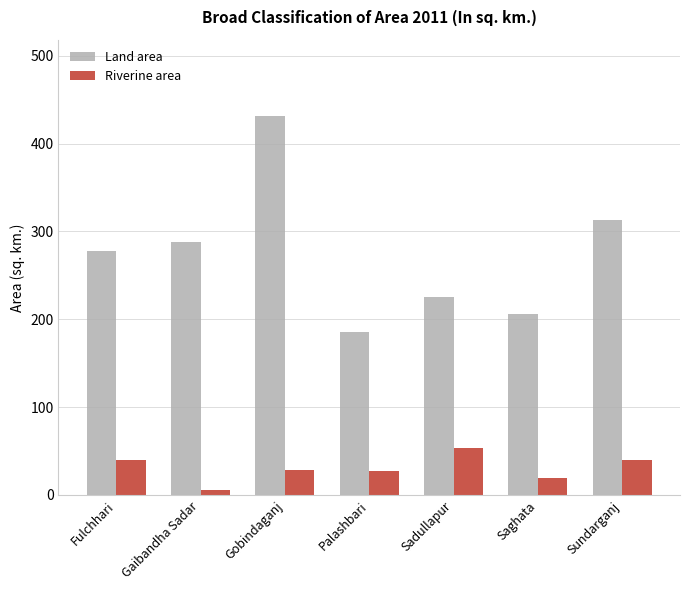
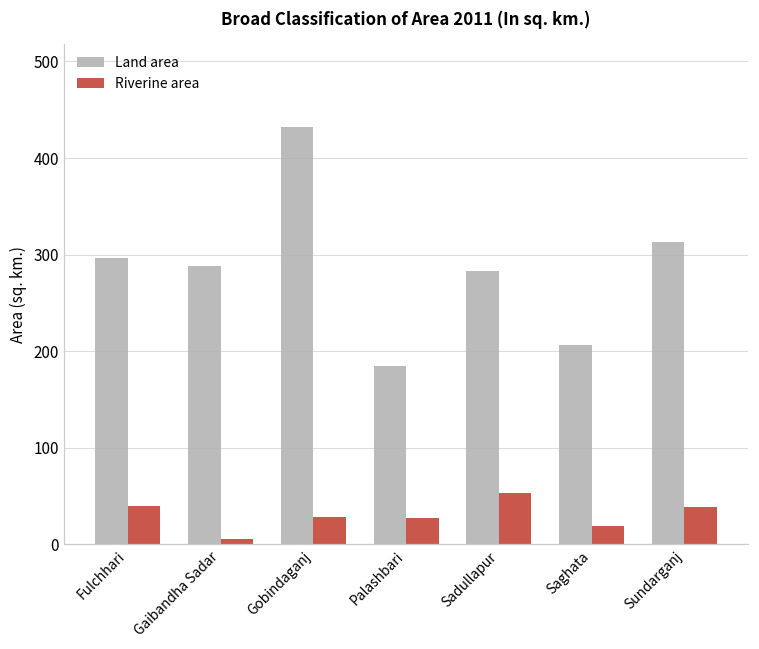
Land area, Fulchhari: 280 -> 300
Land area, Sadullapur: 230 -> 280
